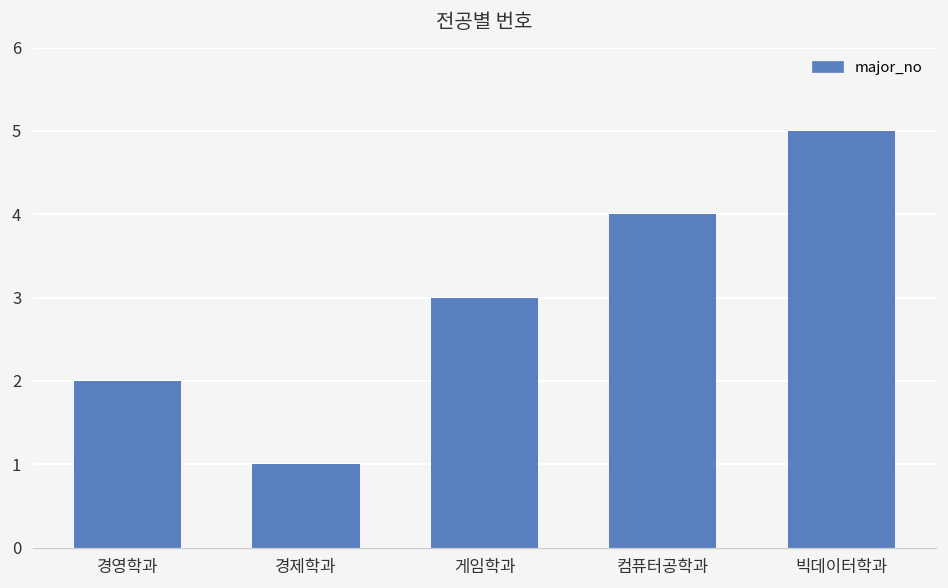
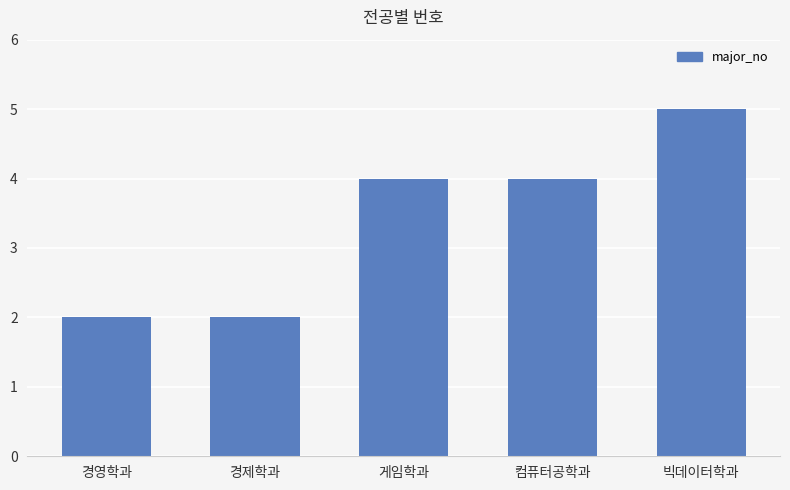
경제학과: 1 -> 2
게임학과: 3 -> 4
